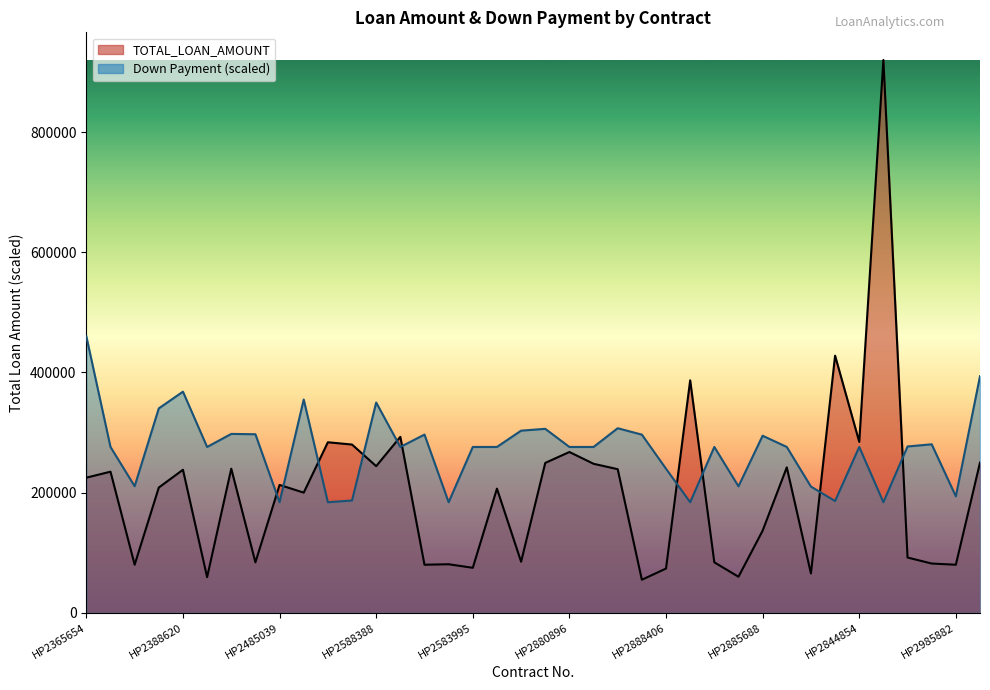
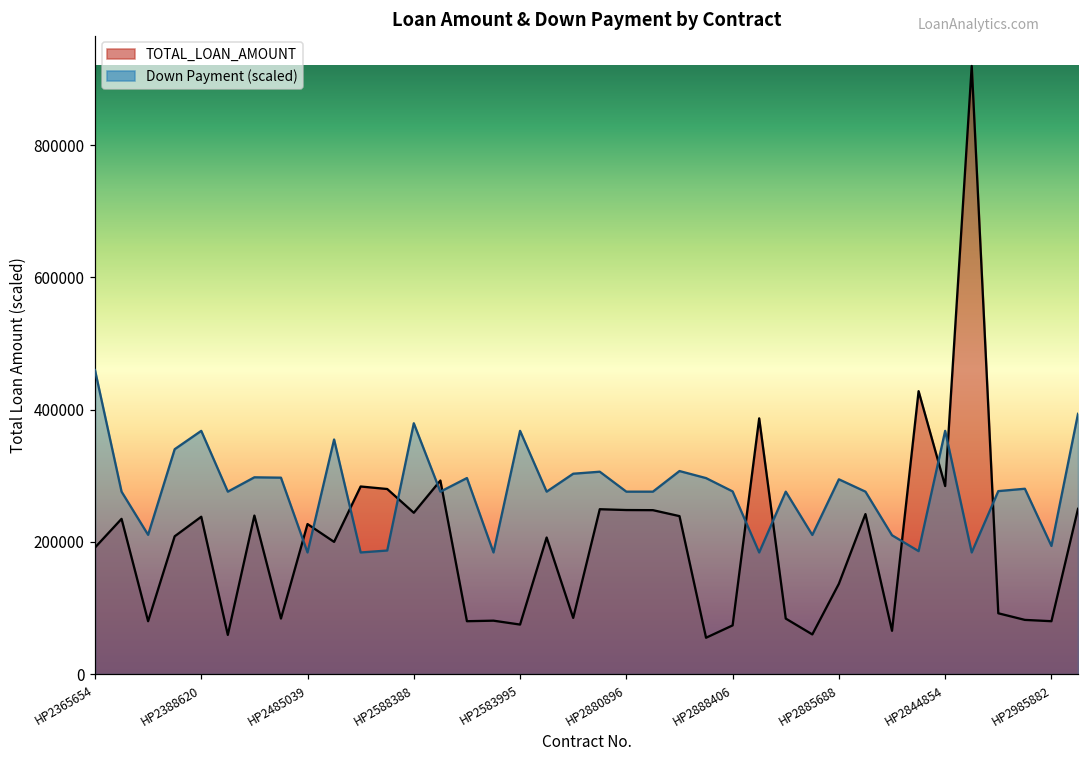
TOTAL_LOAN_AMOUNT, HP2365654: 220000 -> 190000
TOTAL_LOAN_AMOUNT, HP2485039: 210000 -> 230000
Down Payment (scaled), HP2588388: 350000 -> 380000
Down Payment (scaled), HP2583995: 280000 -> 370000
TOTAL_LOAN_AMOUNT, HP2880896: 270000 -> 250000
Down Payment (scaled), HP2888406: 240000 -> 280000
Down Payment (scaled), HP2844854: 280000 -> 370000
